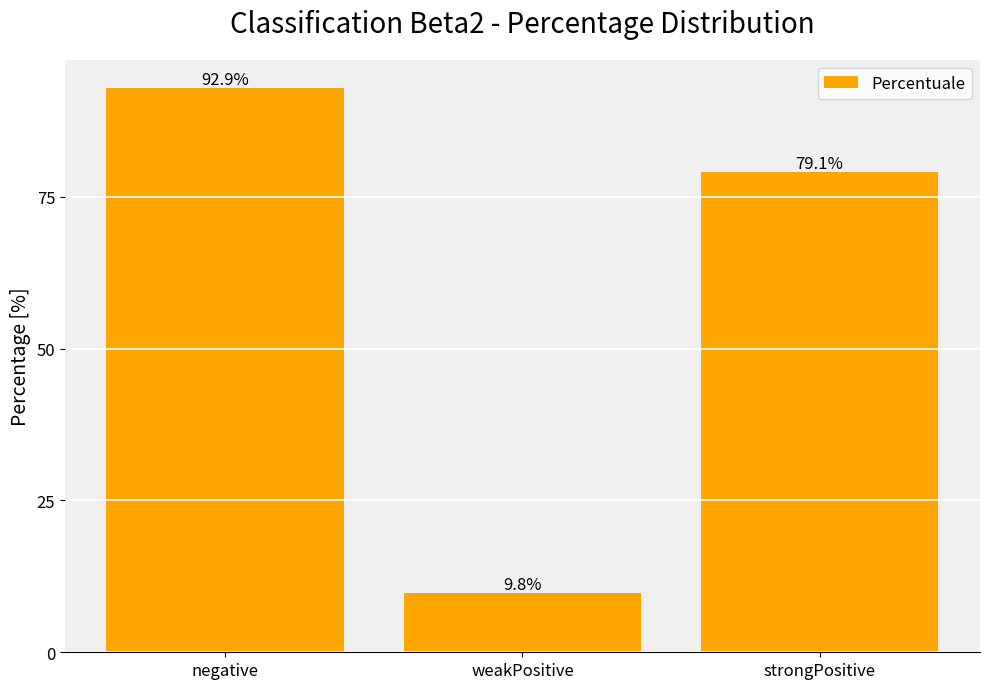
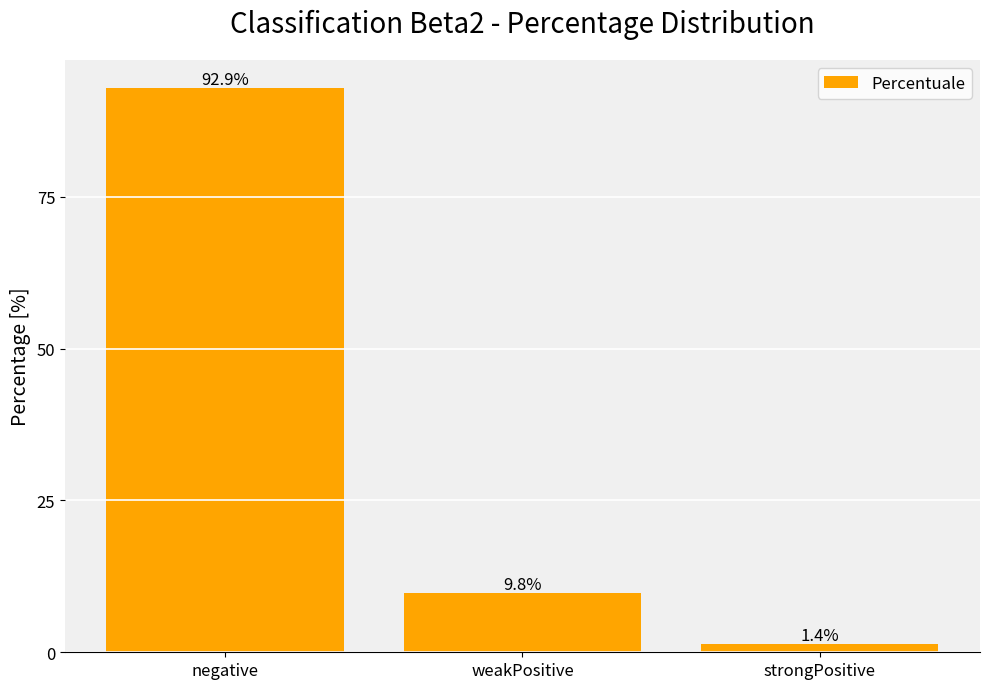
strongPositive: 79.1% -> 1.4%
